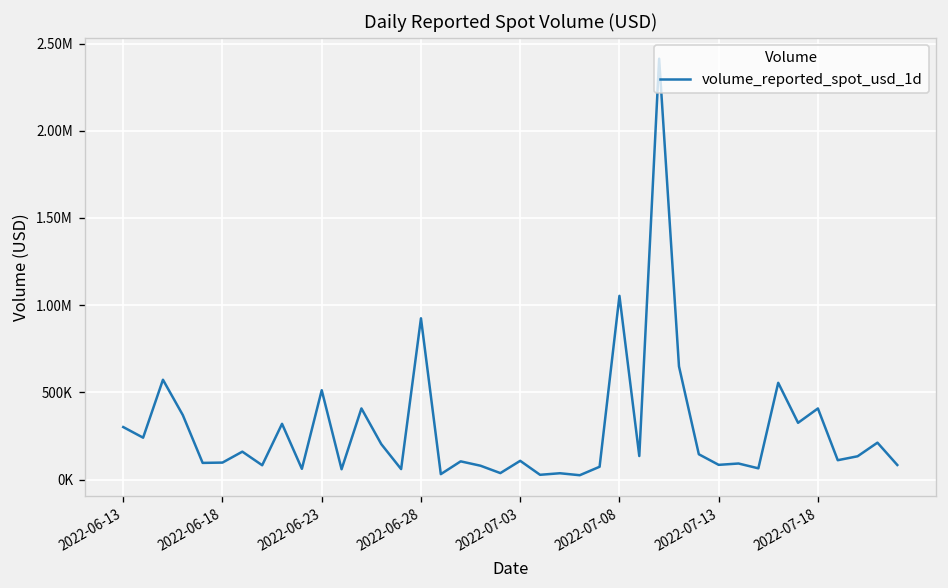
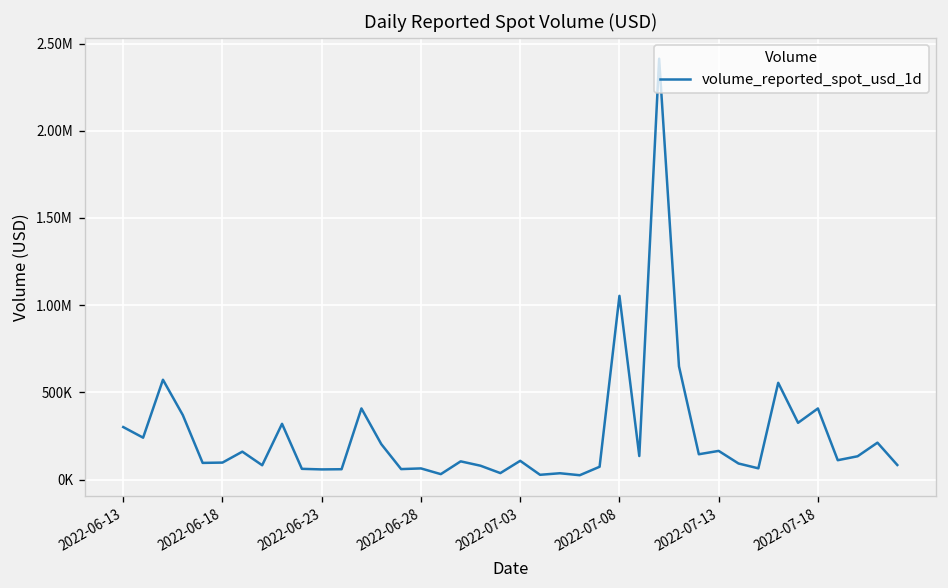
2022-06-23: 510000 -> 60000
2022-06-28: 920000 -> 60000
2022-07-13: 80000 -> 160000
